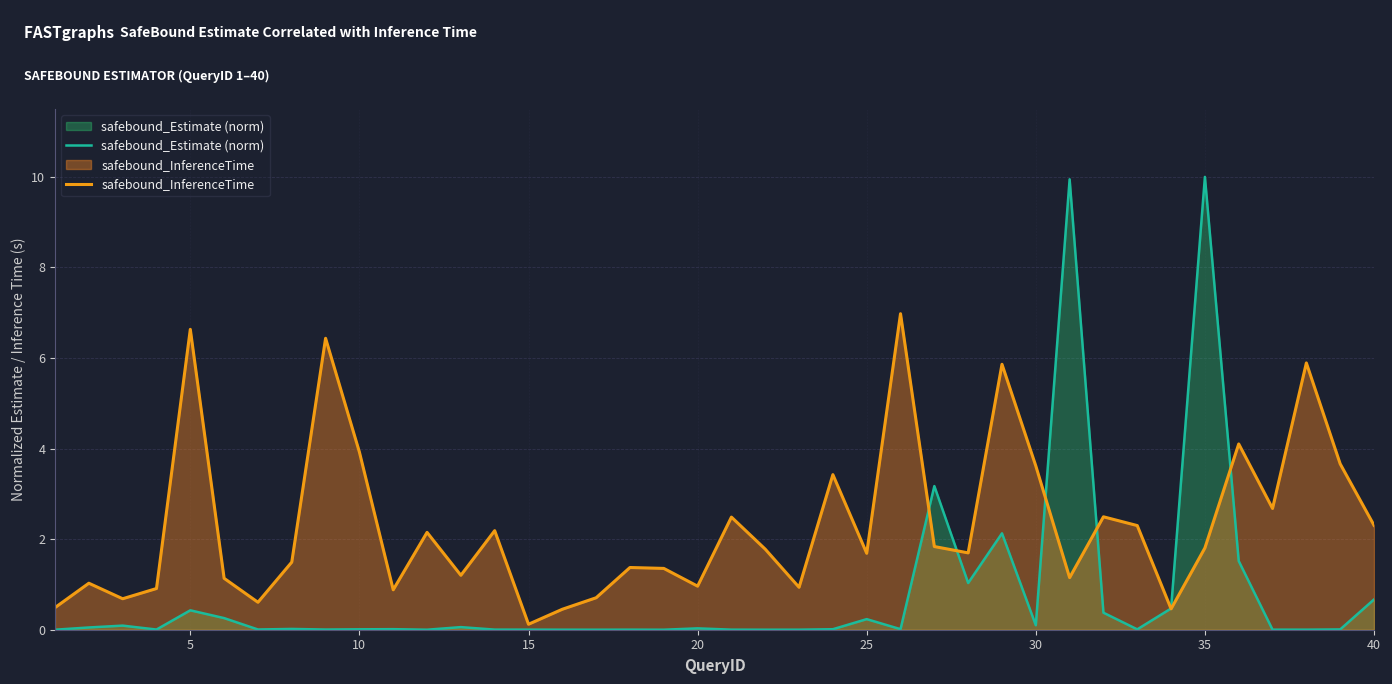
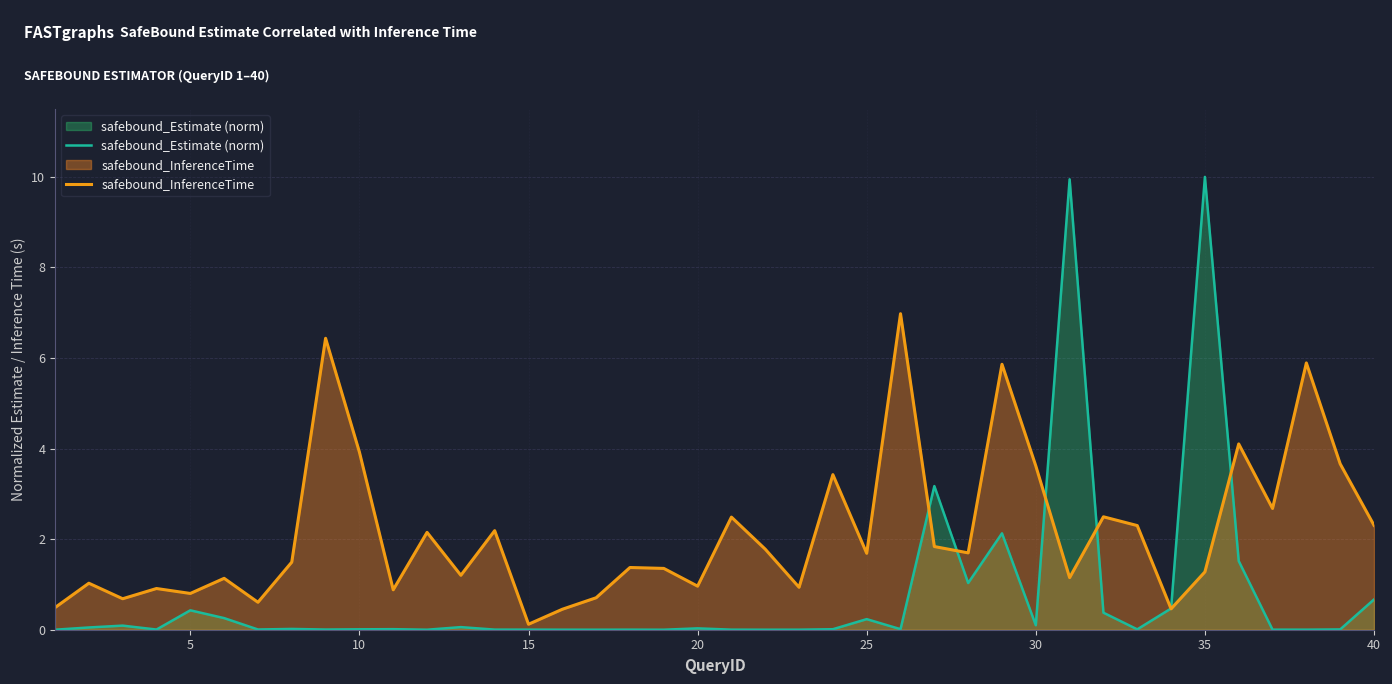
safebound_InferenceTime, 5: 6.6 -> 0.8
safebound_InferenceTime, 35: 1.8 -> 1.3
